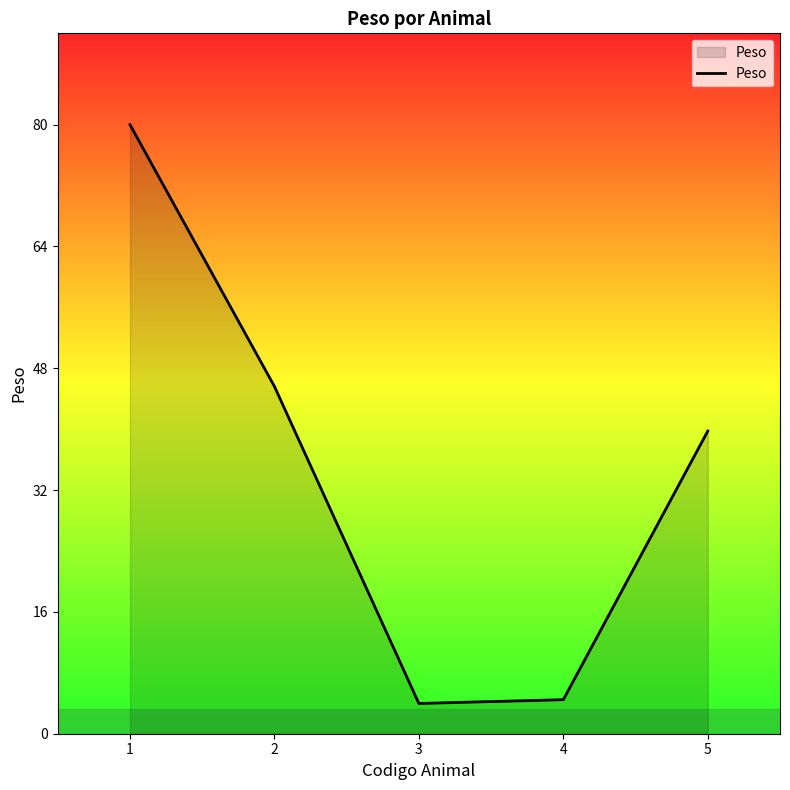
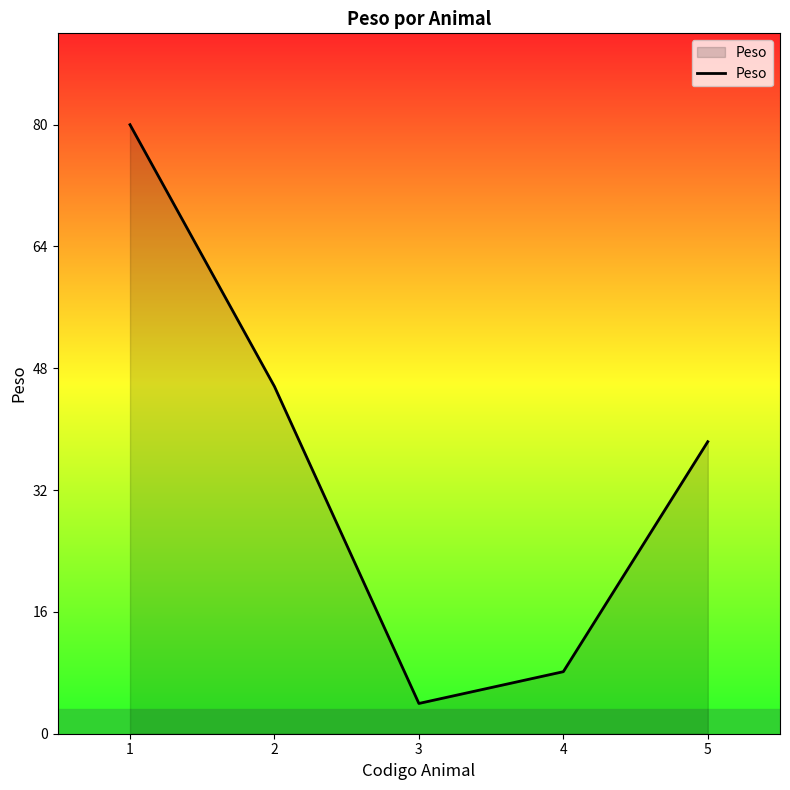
4: 5 -> 8
5: 40 -> 39
